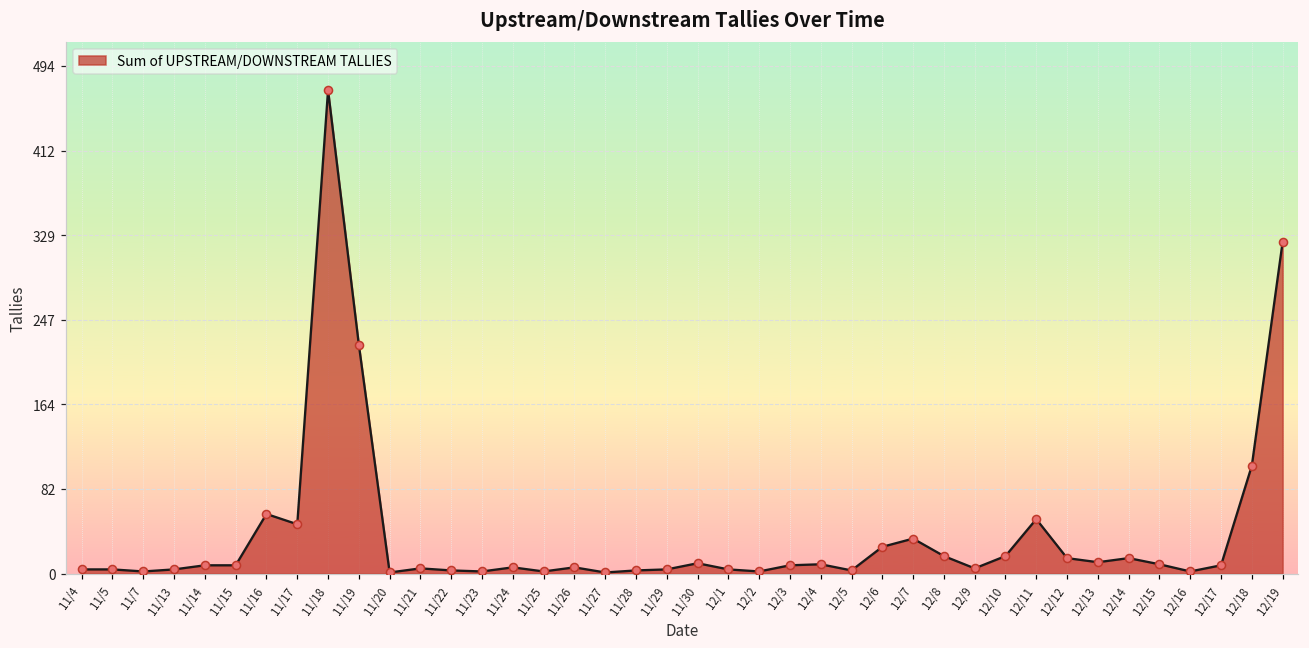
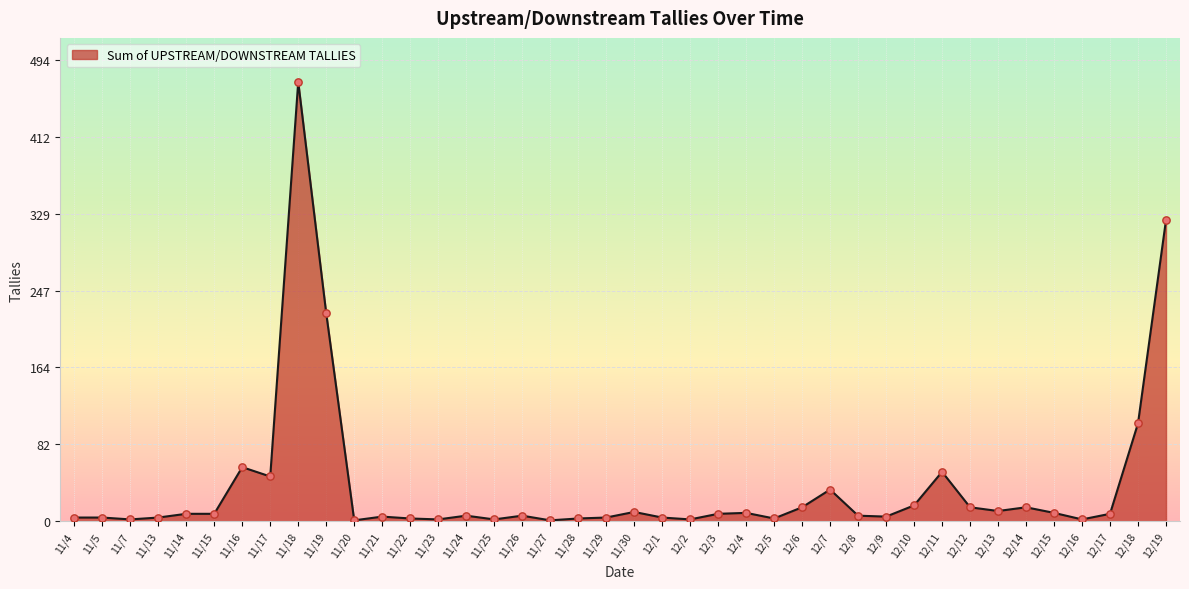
12/6: 30 -> 20
12/8: 20 -> 10
